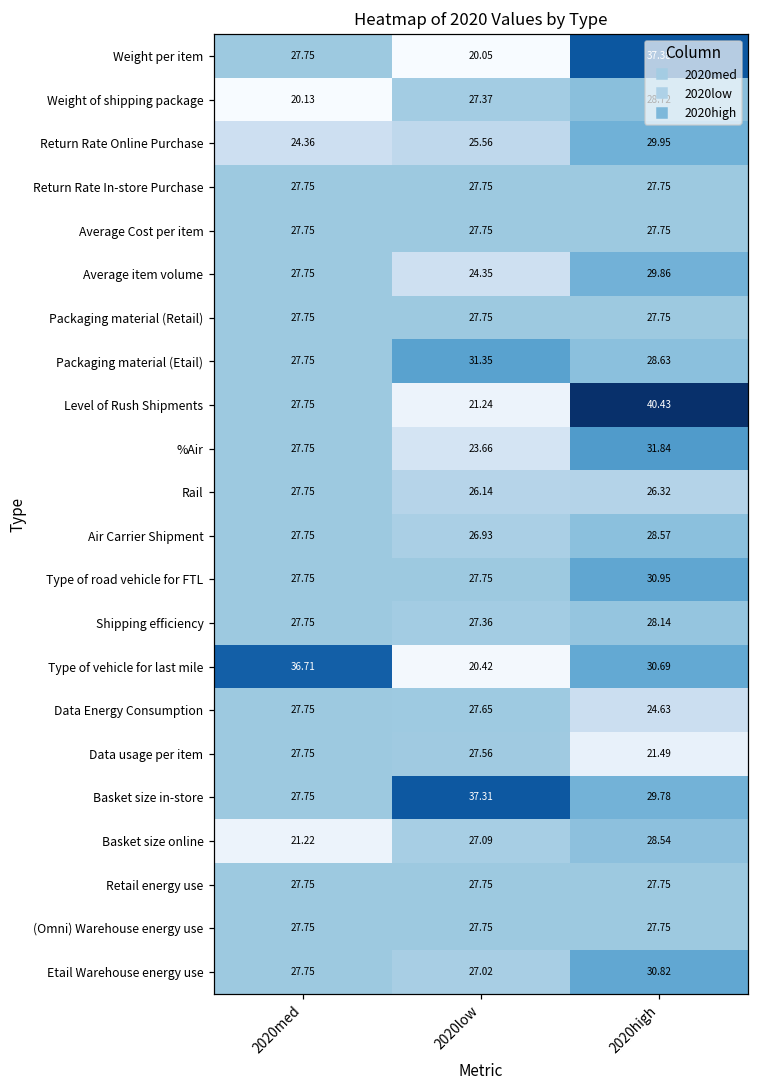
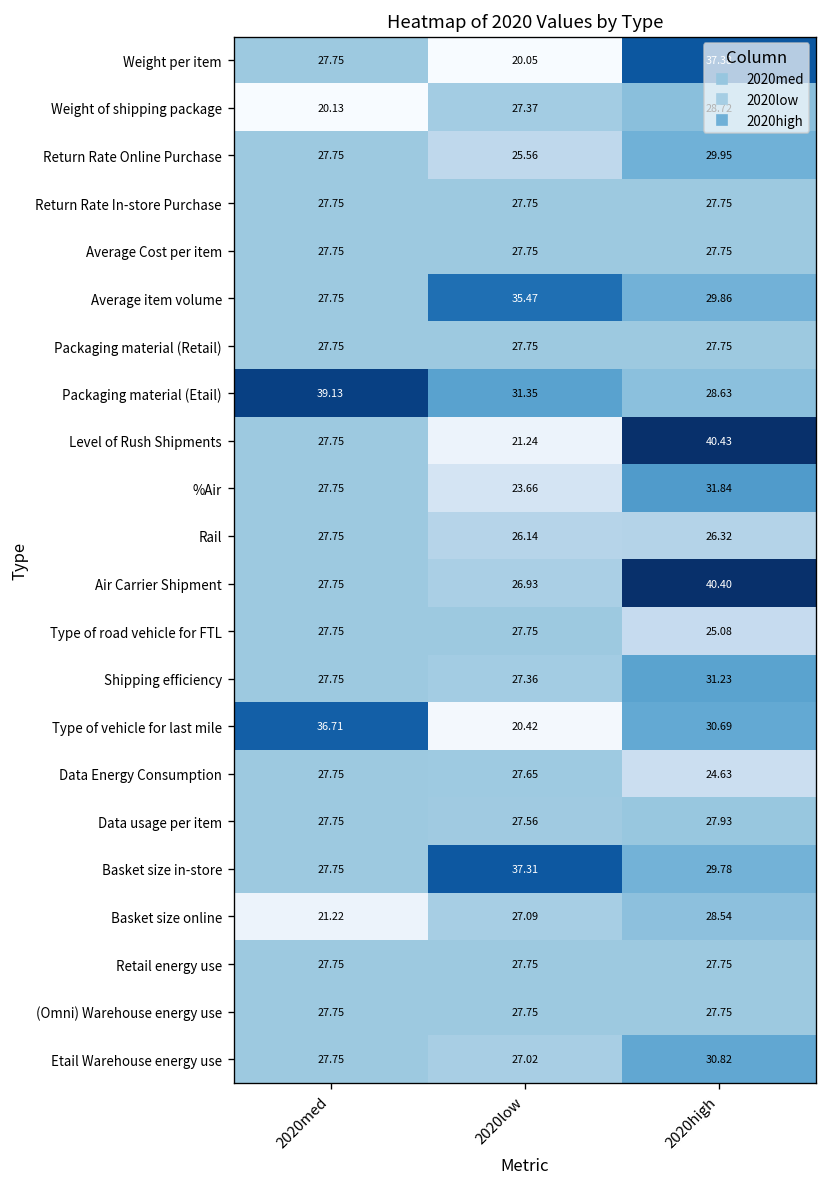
Return Rate Online Purchase, 2020med: 24.36 -> 27.75
Average item volume, 2020low: 24.35 -> 35.47
Packaging material (Etail), 2020med: 27.75 -> 39.13
Air Carrier Shipment, 2020high: 28.57 -> 40.40
Type of road vehicle for FTL, 2020high: 30.95 -> 25.08
Shipping efficiency, 2020high: 28.14 -> 31.23
Data usage per item, 2020high: 21.49 -> 27.93
